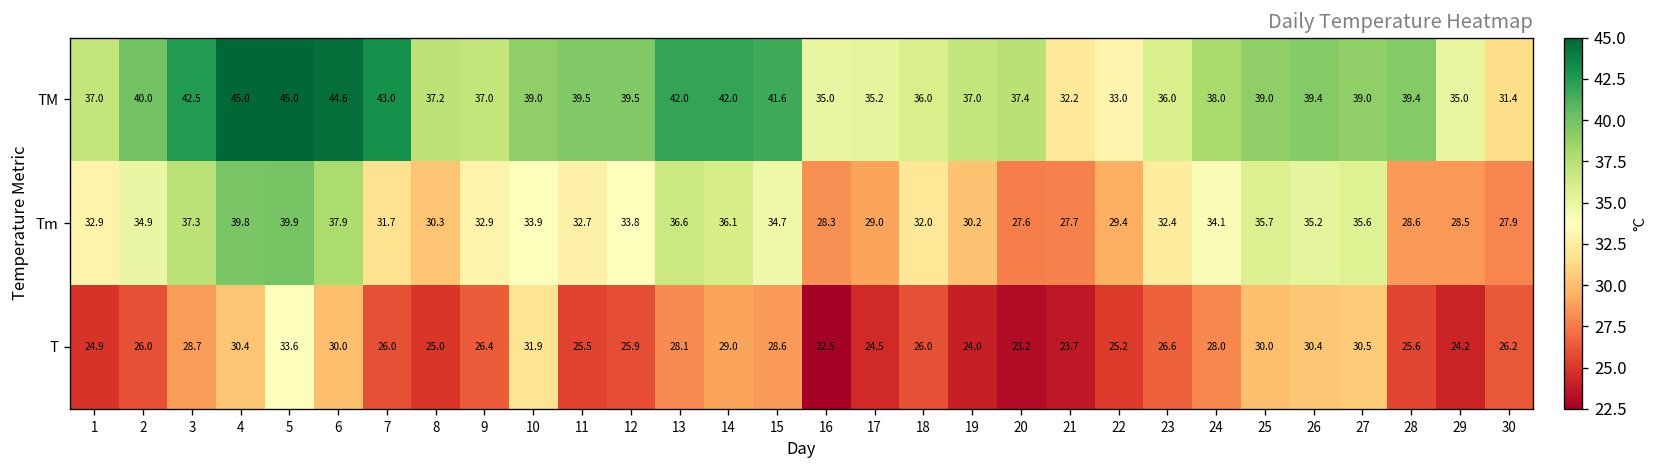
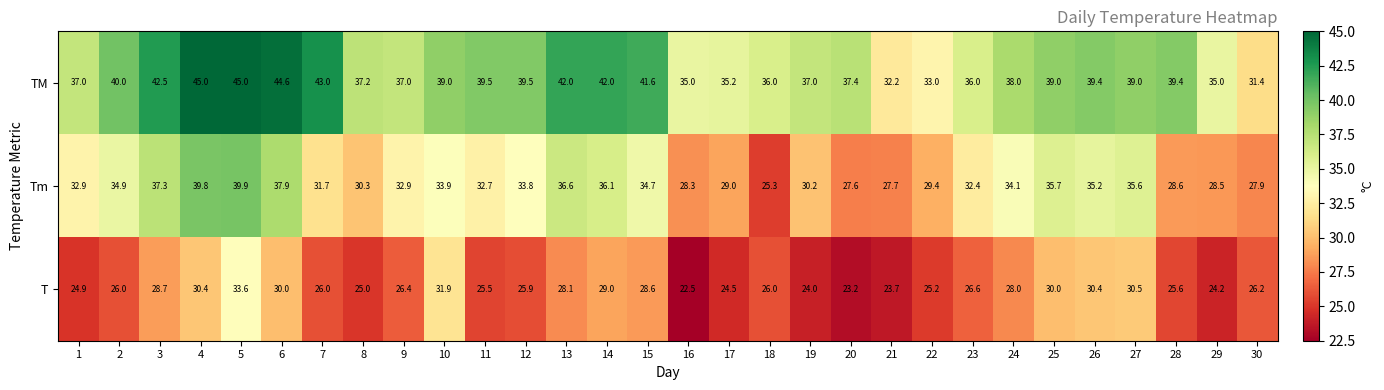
Tm, 18: 32.0 -> 25.3
